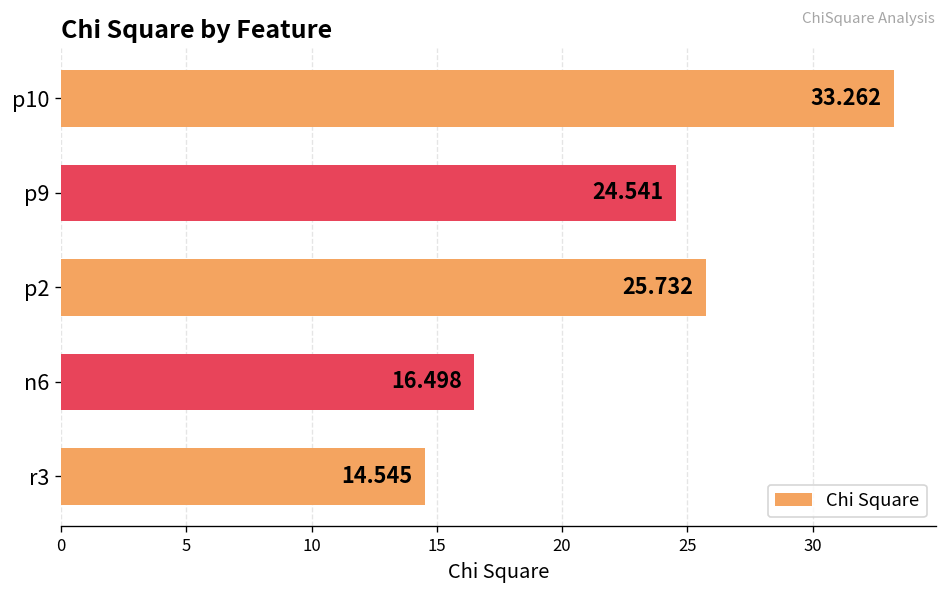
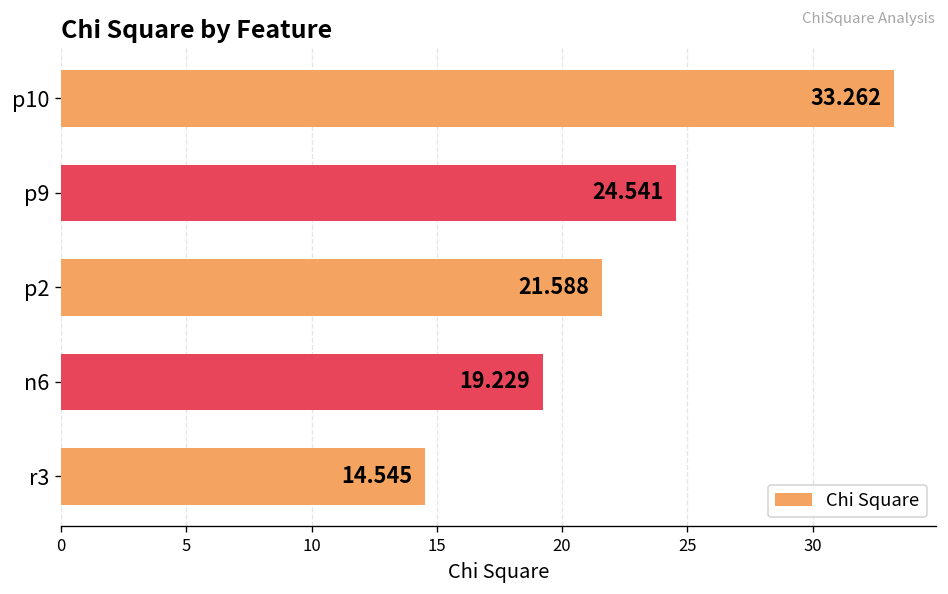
p2: 25.732 -> 21.588
n6: 16.498 -> 19.229
